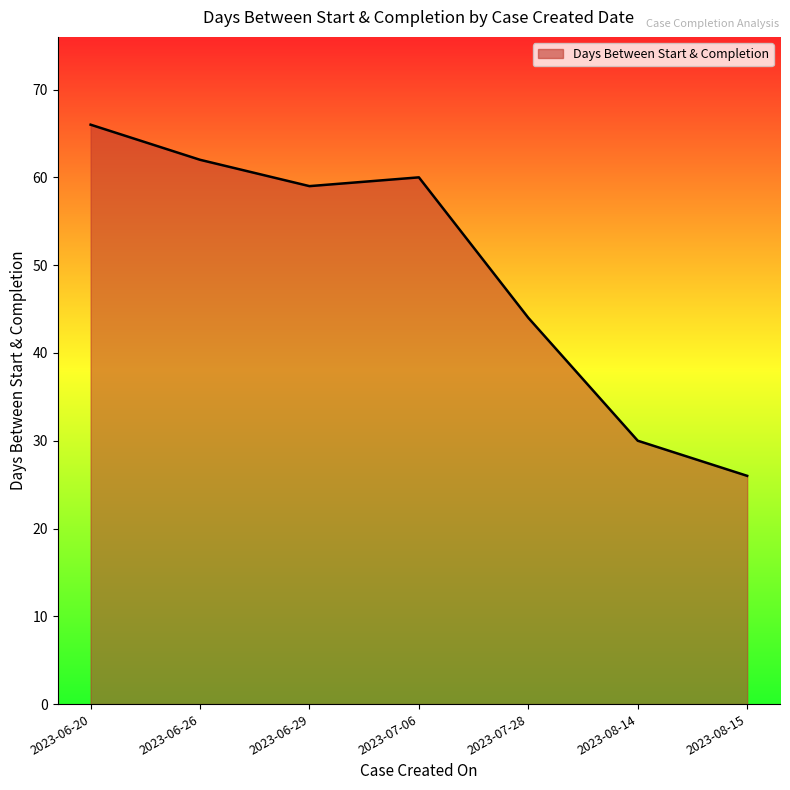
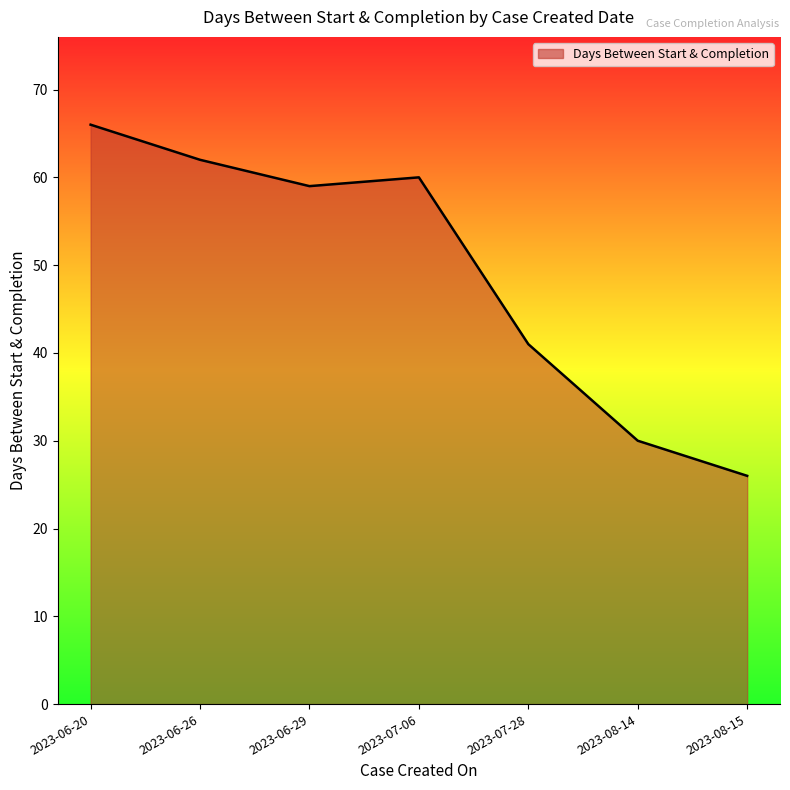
2023-07-28: 44 -> 41
